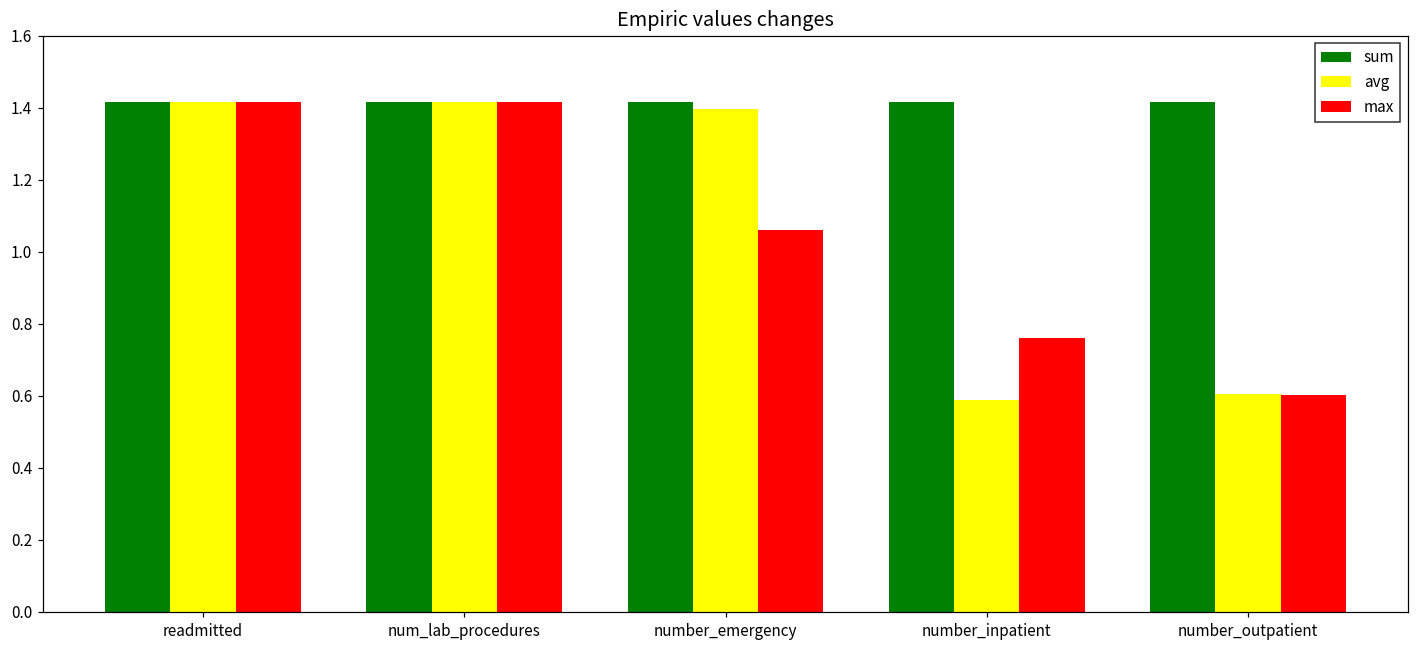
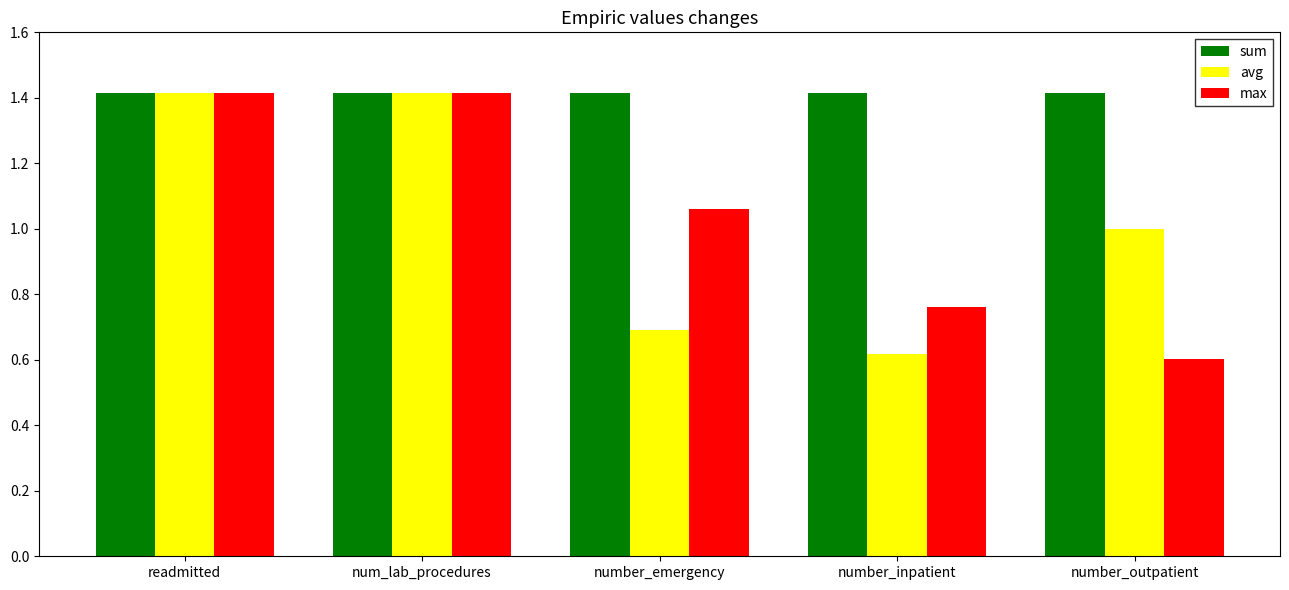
avg, number_emergency: 1.40 -> 0.69
avg, number_inpatient: 0.59 -> 0.62
avg, number_outpatient: 0.60 -> 1.00
